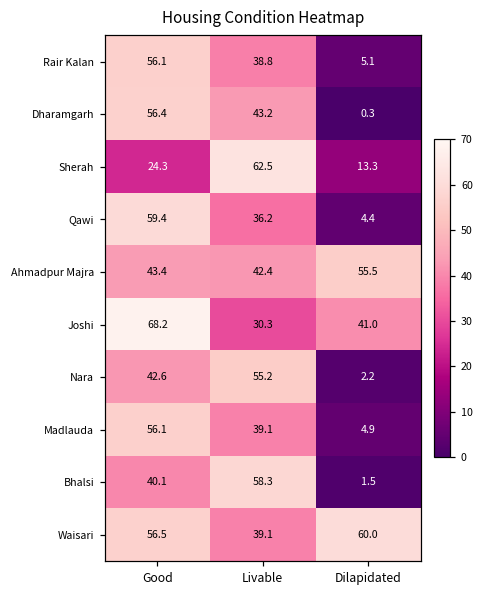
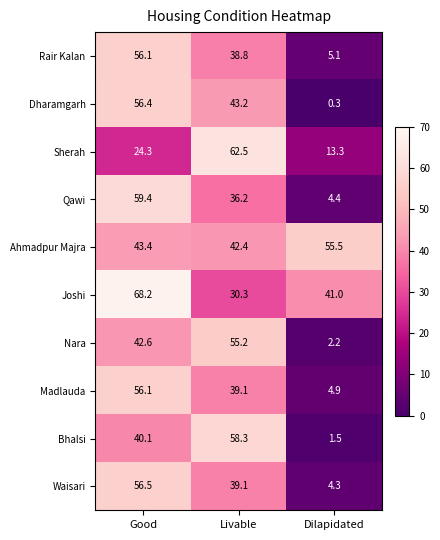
Waisari, Dilapidated: 60.0 -> 4.3
